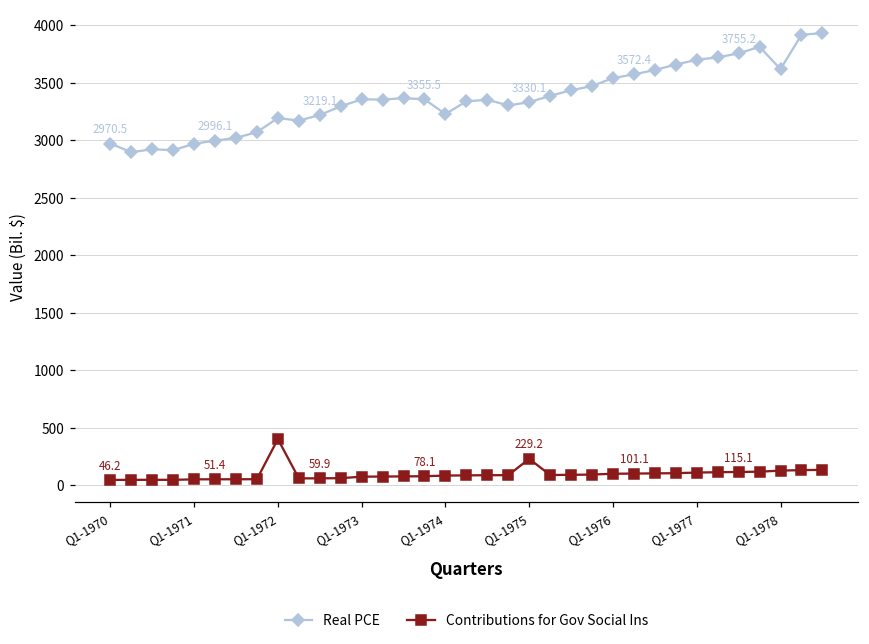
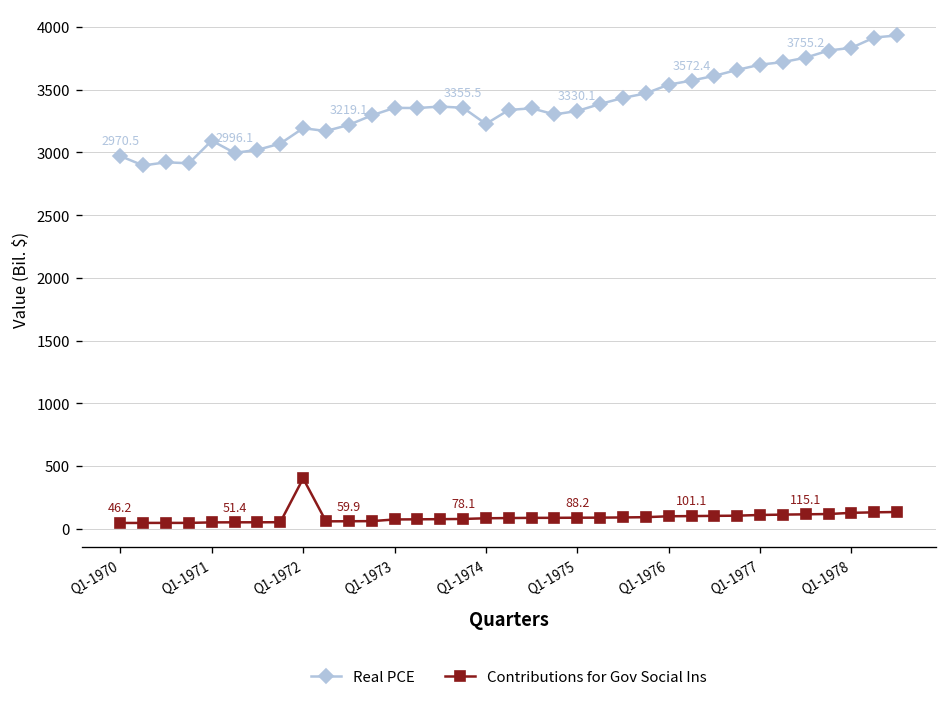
Real PCE, Q1-1971: 2970 -> 3090
Contributions for Gov Social Ins, Q1-1975: 229.2 -> 88.2
Real PCE, Q1-1978: 3620 -> 3830
